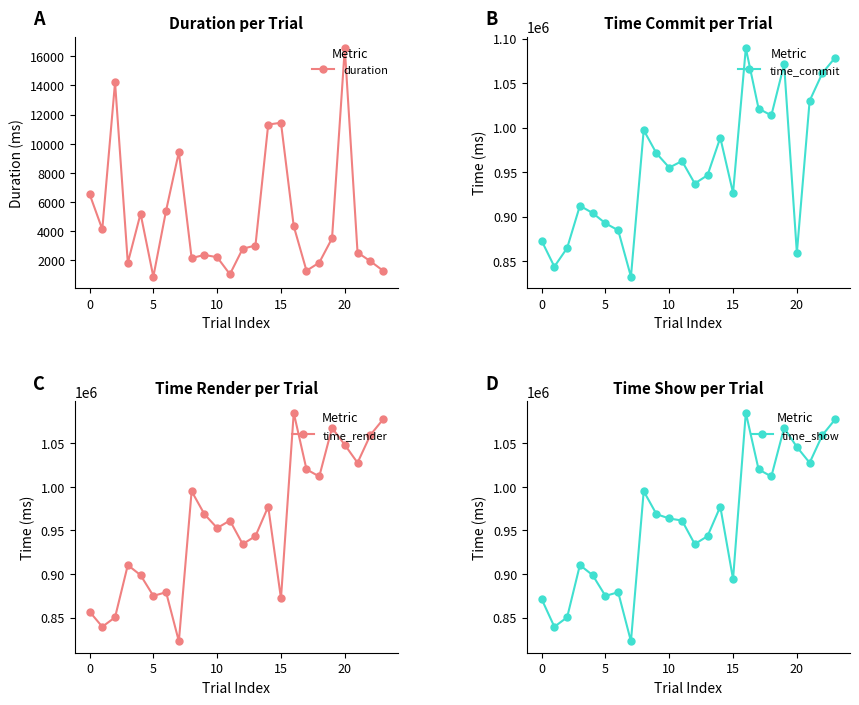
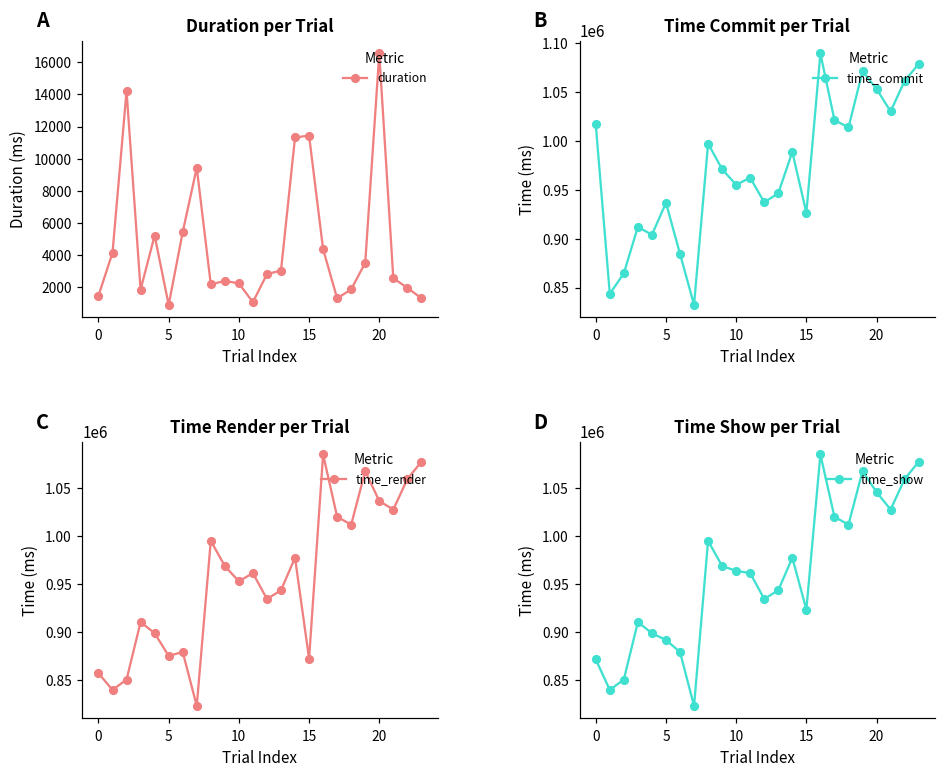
Duration per Trial, 0: 6600 -> 1500
Time Commit per Trial, 0: 870000 -> 1020000
Time Commit per Trial, 5: 890000 -> 940000
Time Commit per Trial, 20: 860000 -> 1050000
Time Render per Trial, 20: 1050000 -> 1040000
Time Show per Trial, 5: 870000 -> 890000
Time Show per Trial, 15: 890000 -> 920000
